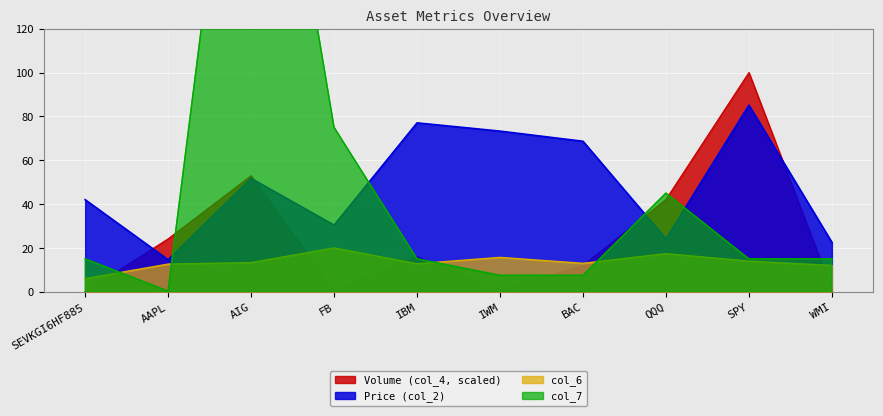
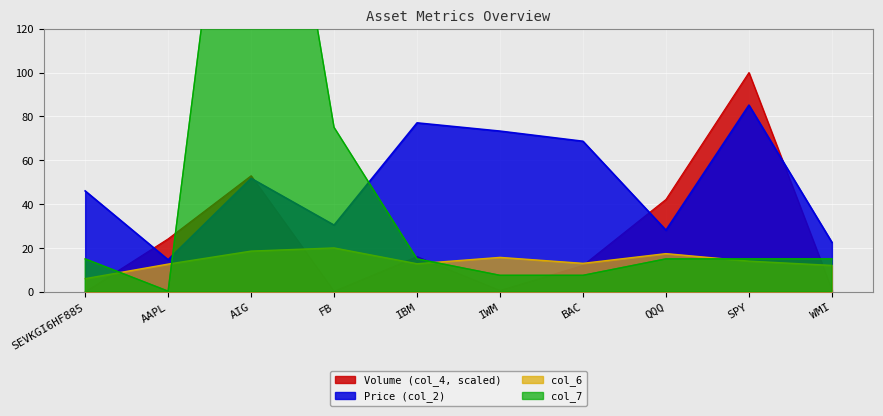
Price (col_2), SEVKGI6HF885: 42 -> 46
col_6, AIG: 13 -> 19
Price (col_2), QQQ: 24 -> 28
col_7, QQQ: 45 -> 15
